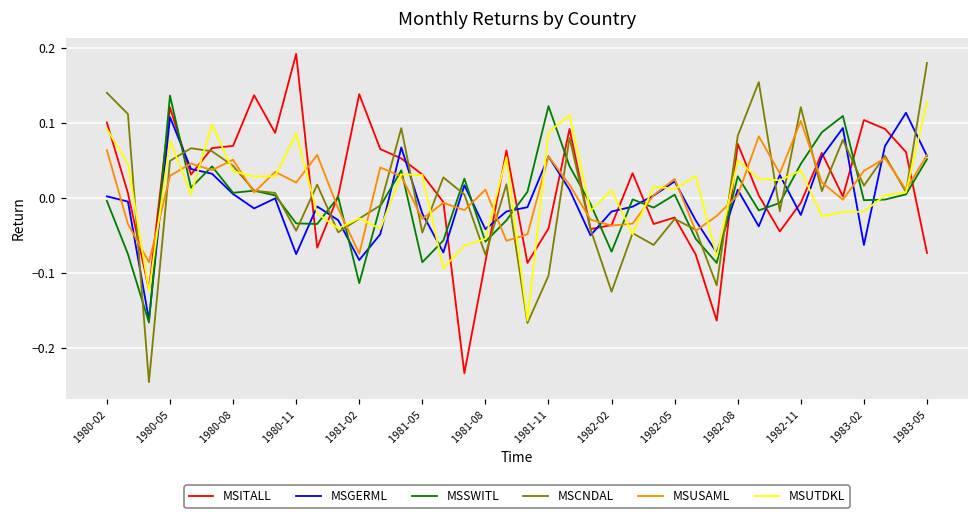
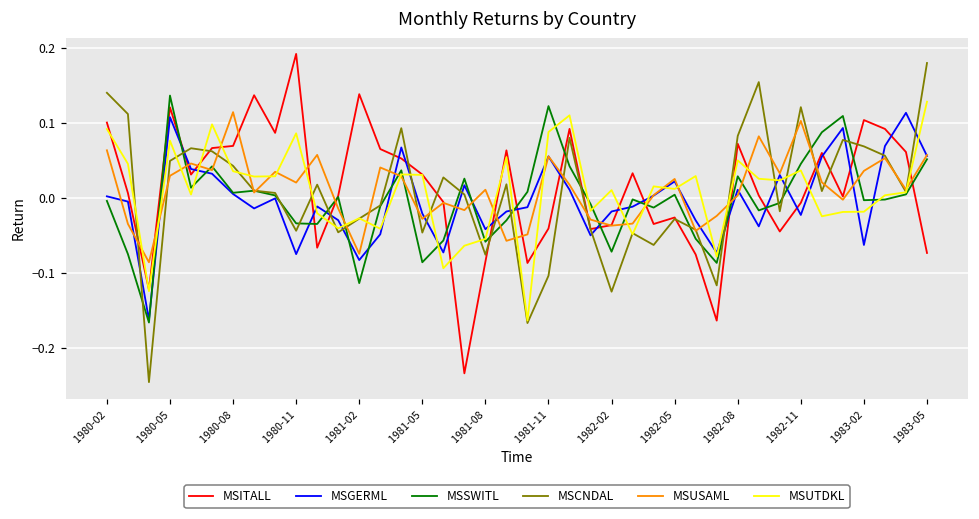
MSUSAML, 1980-08: 0.05 -> 0.11
MSCNDAL, 1983-02: 0.02 -> 0.07
